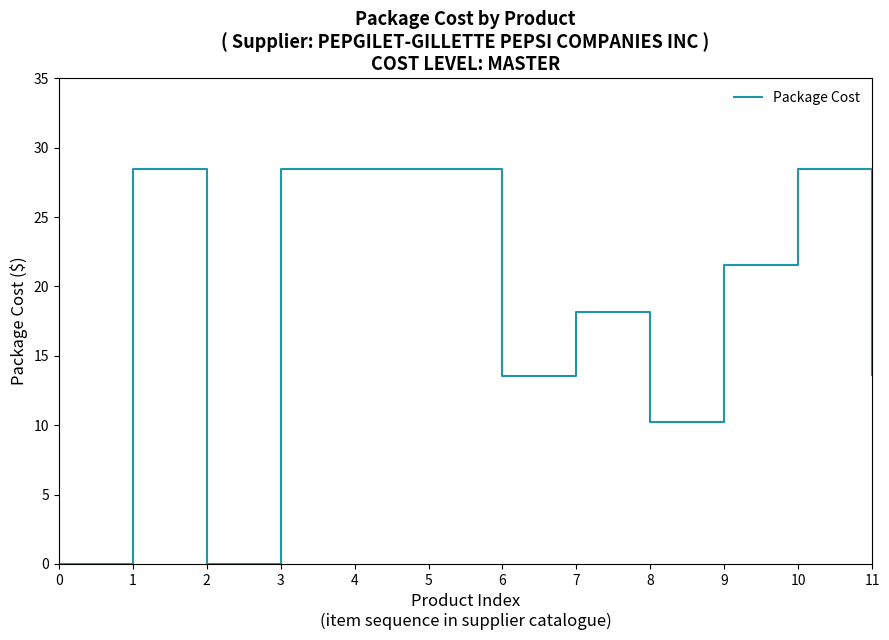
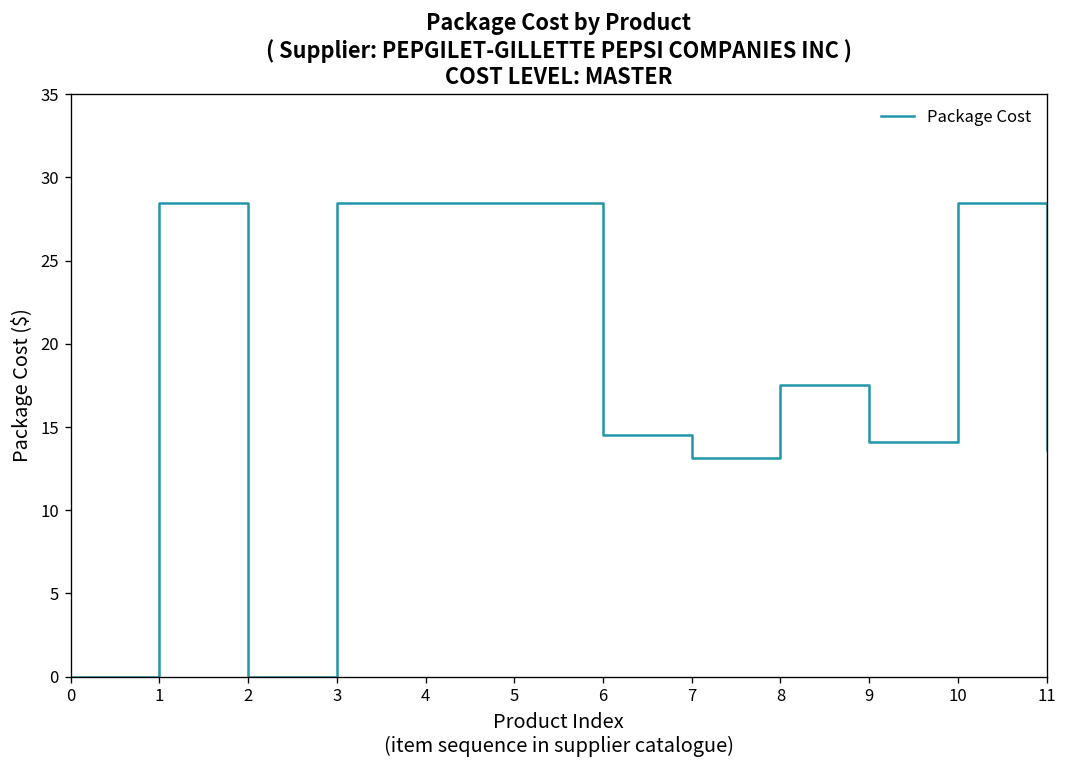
6: 13.6 -> 14.5
7: 18.1 -> 13.1
8: 10.2 -> 17.5
9: 21.5 -> 14.1
